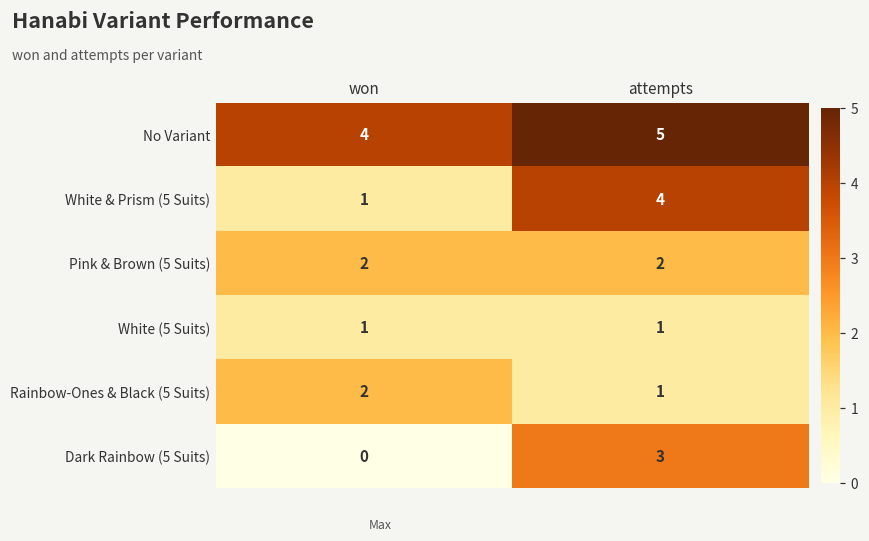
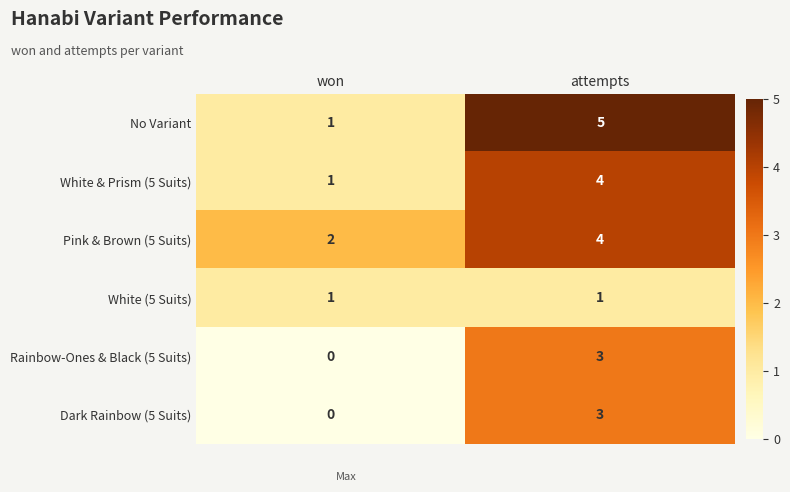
No Variant, won: 4 -> 1
Pink & Brown (5 Suits), attempts: 2 -> 4
Rainbow-Ones & Black (5 Suits), won: 2 -> 0
Rainbow-Ones & Black (5 Suits), attempts: 1 -> 3
